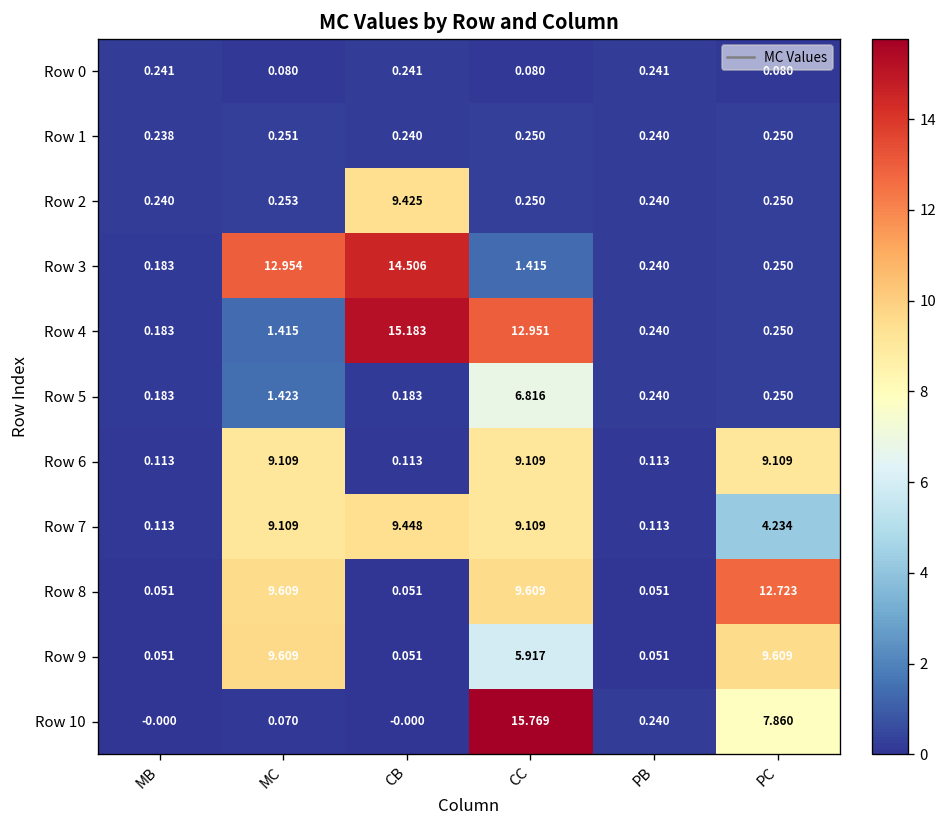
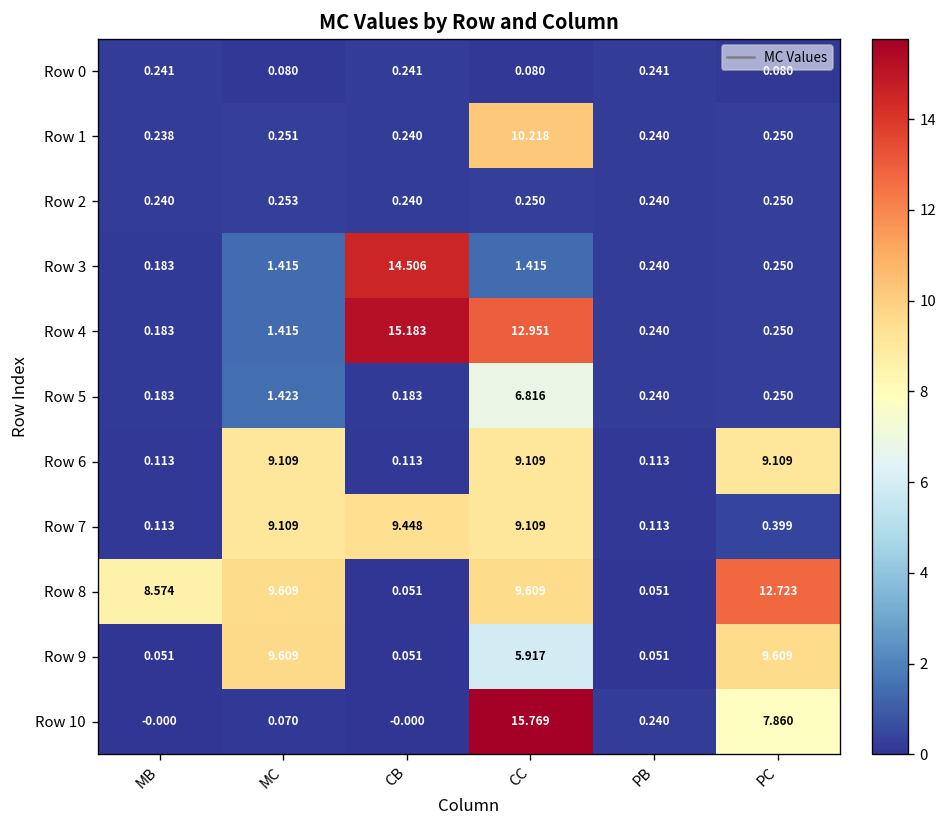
Row 1, CC: 0.250 -> 10.218
Row 2, CB: 9.425 -> 0.240
Row 3, MC: 12.954 -> 1.415
Row 7, PC: 4.234 -> 0.399
Row 8, MB: 0.051 -> 8.574
